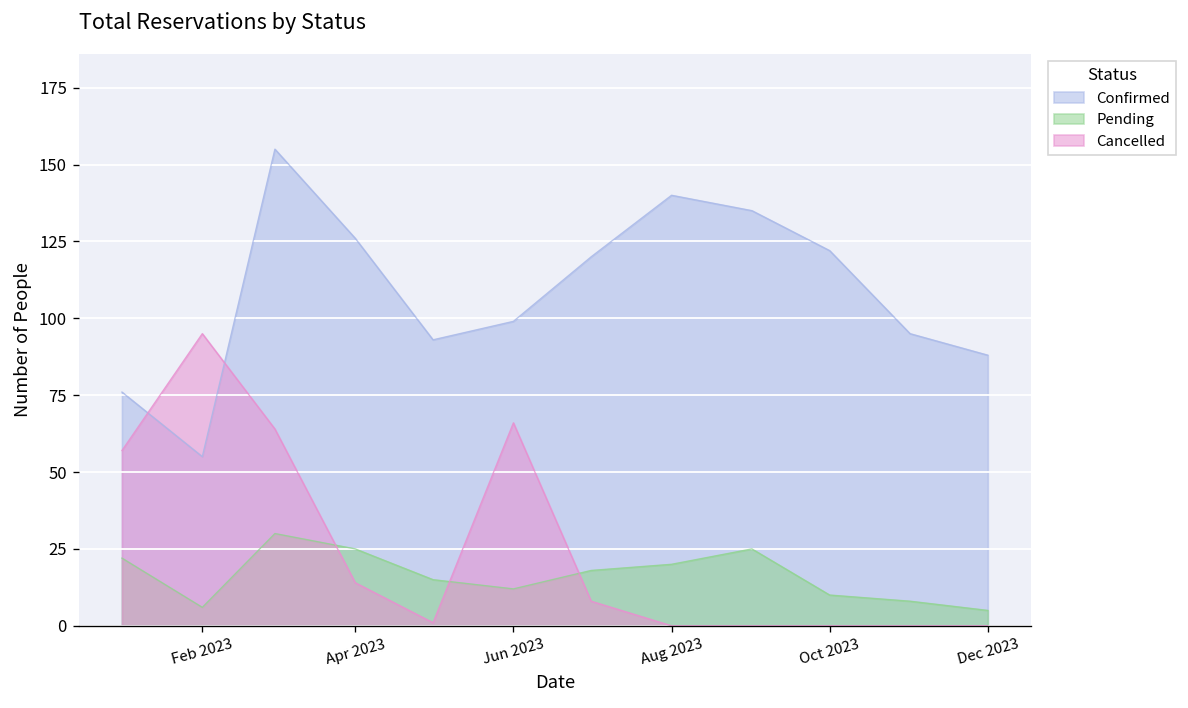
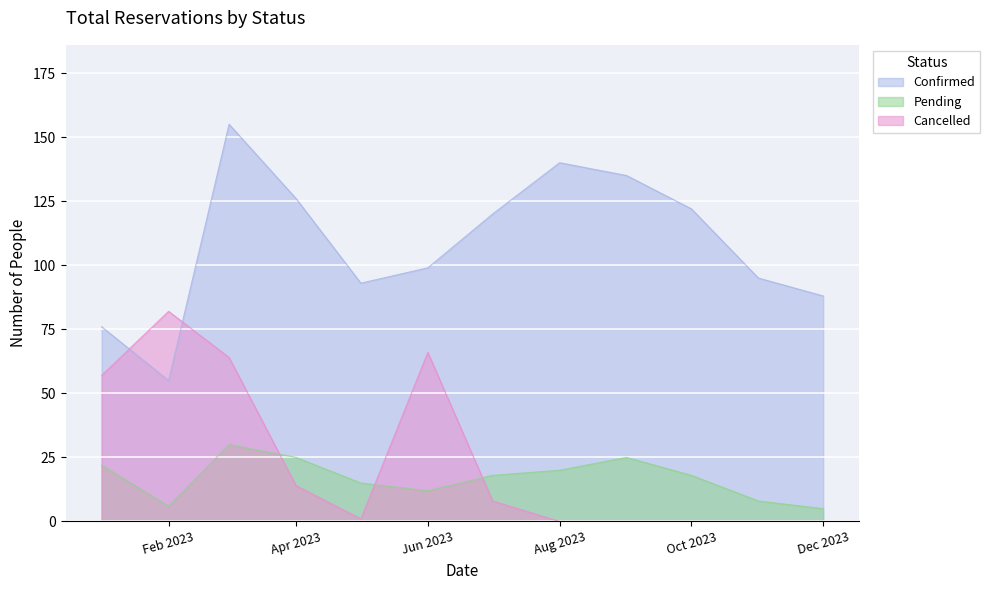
Cancelled, Feb 2023: 95 -> 82
Pending, Oct 2023: 10 -> 18
